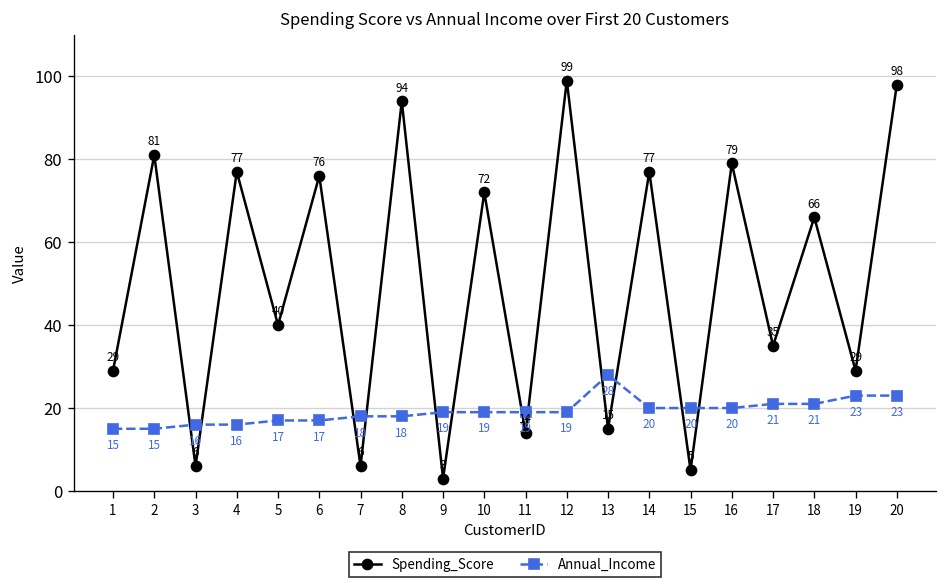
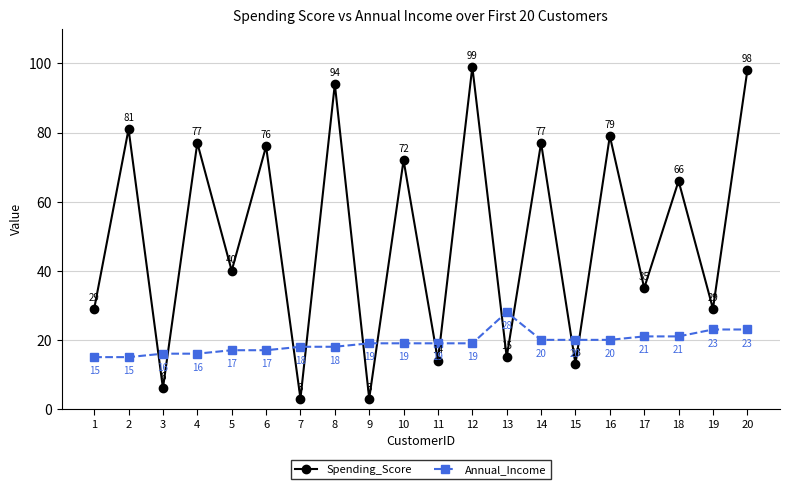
Spending_Score, 7: 6 -> 3
Spending_Score, 15: 5 -> 13
